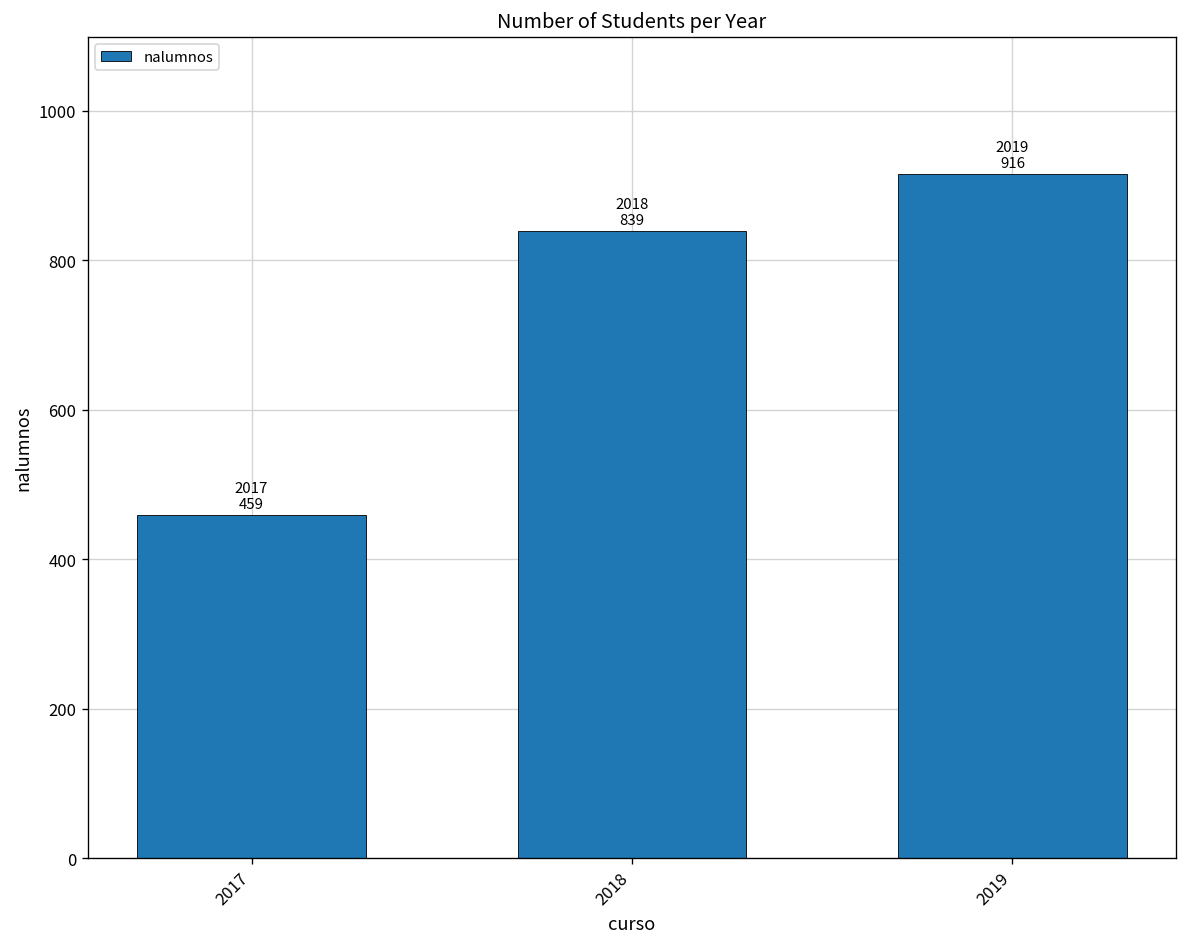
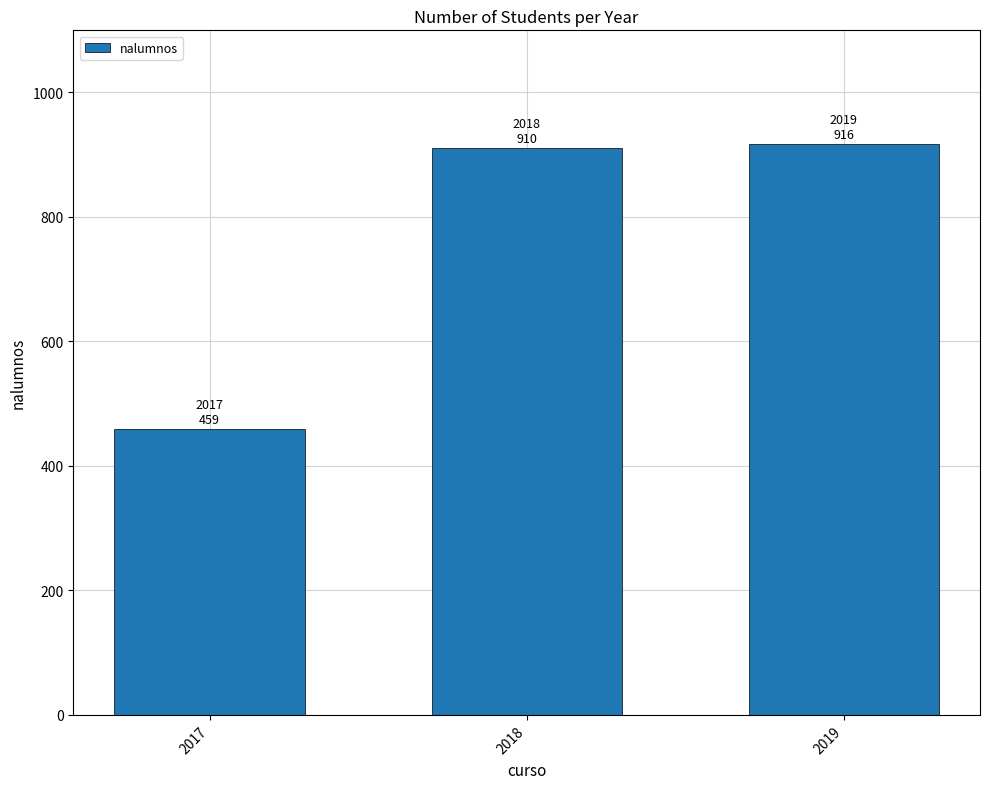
2018: 839 -> 910
